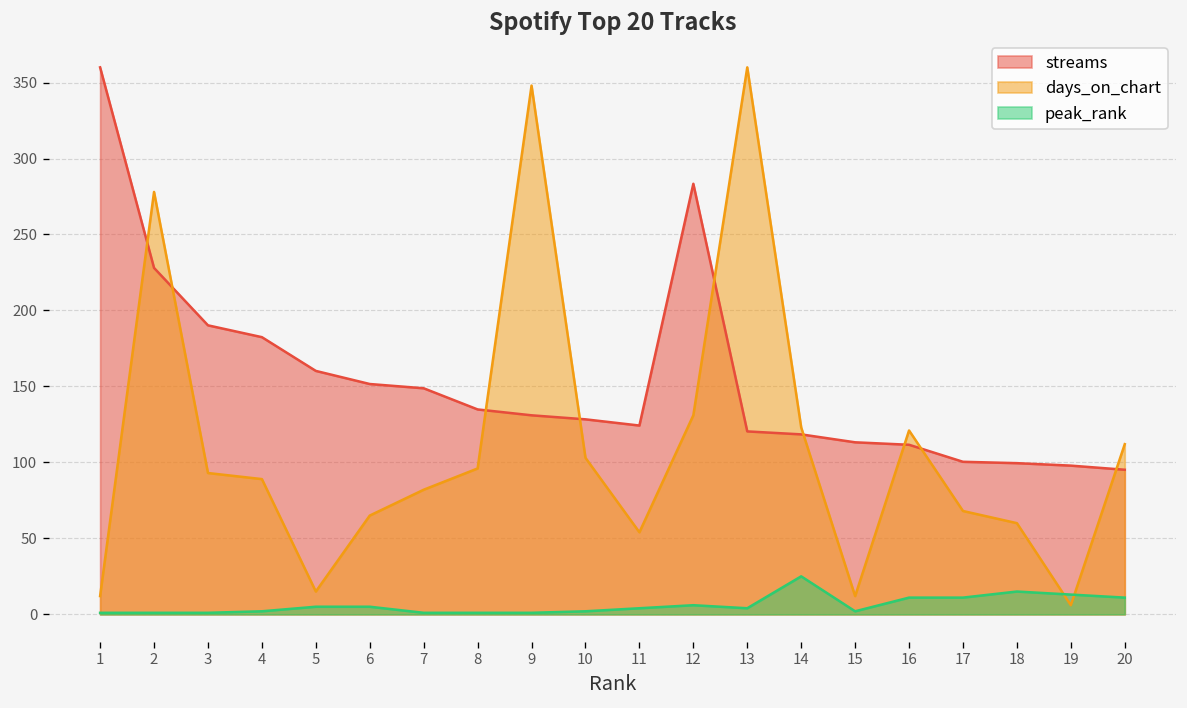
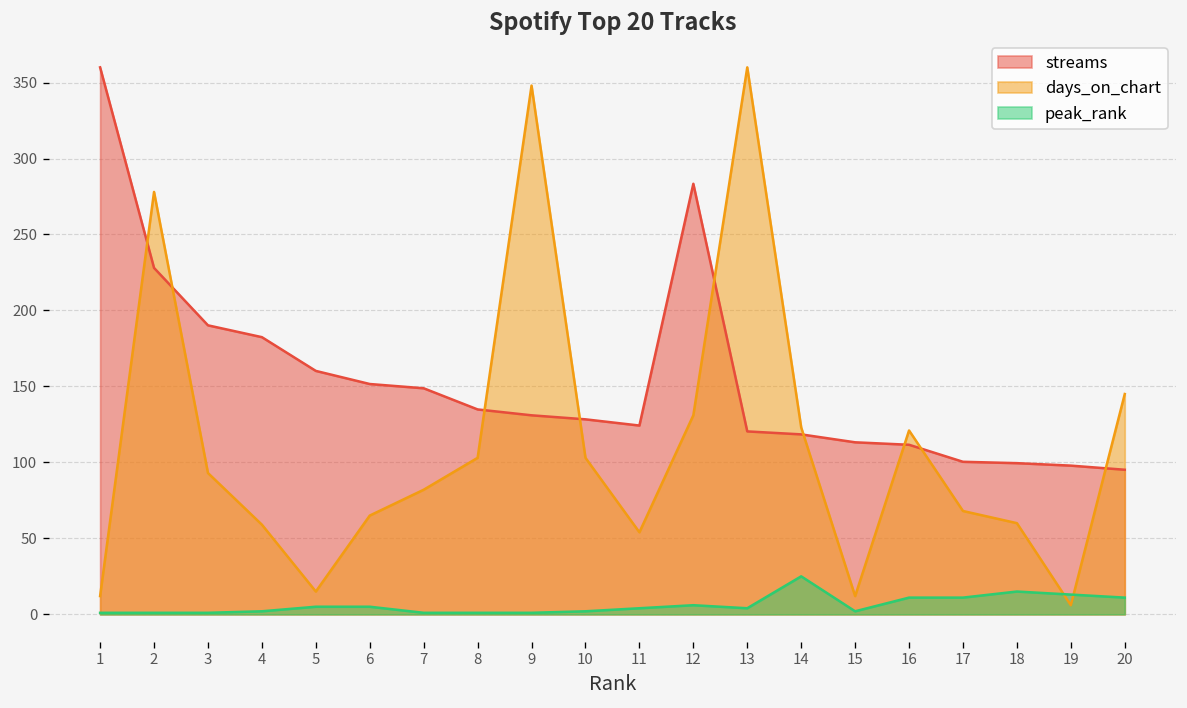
days_on_chart, 4: 89 -> 59
days_on_chart, 8: 96 -> 103
days_on_chart, 20: 112 -> 145
